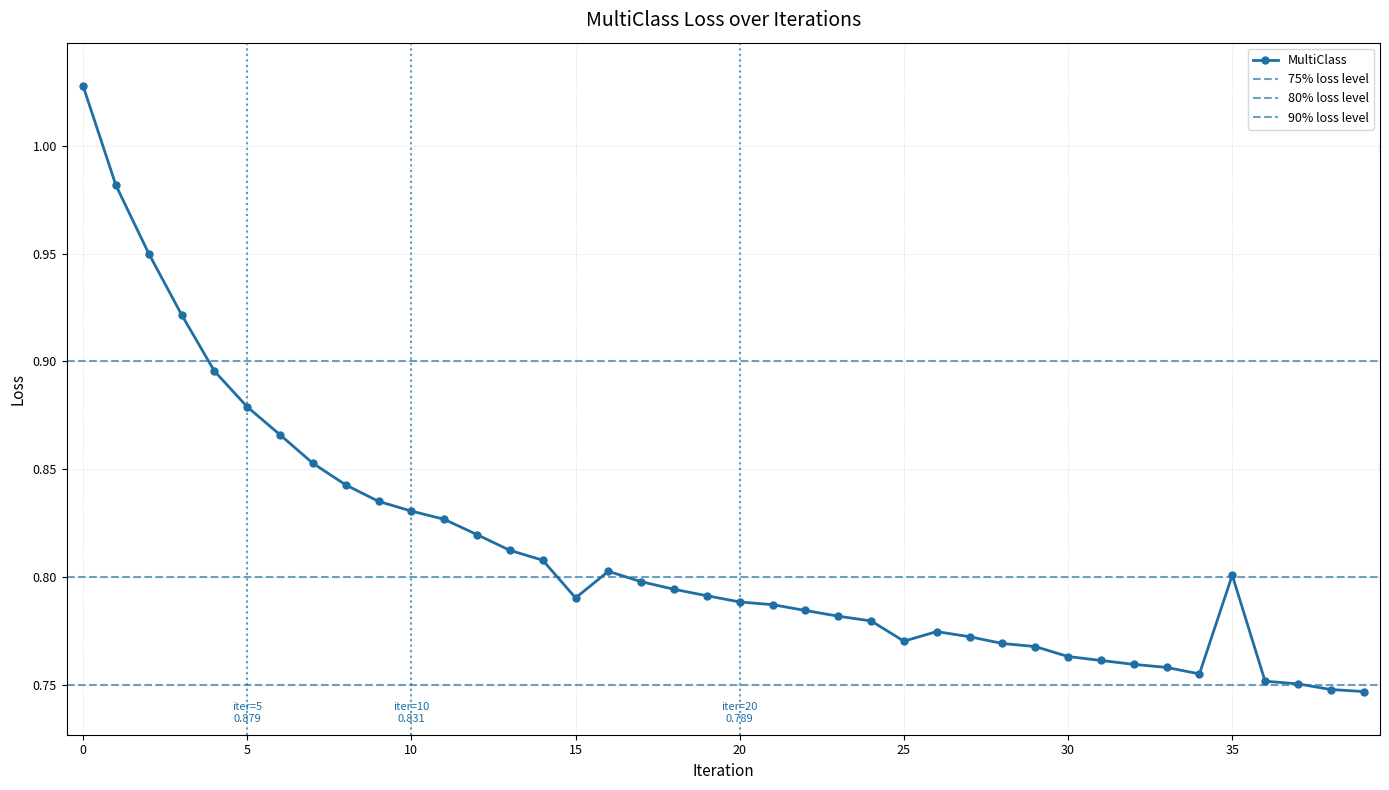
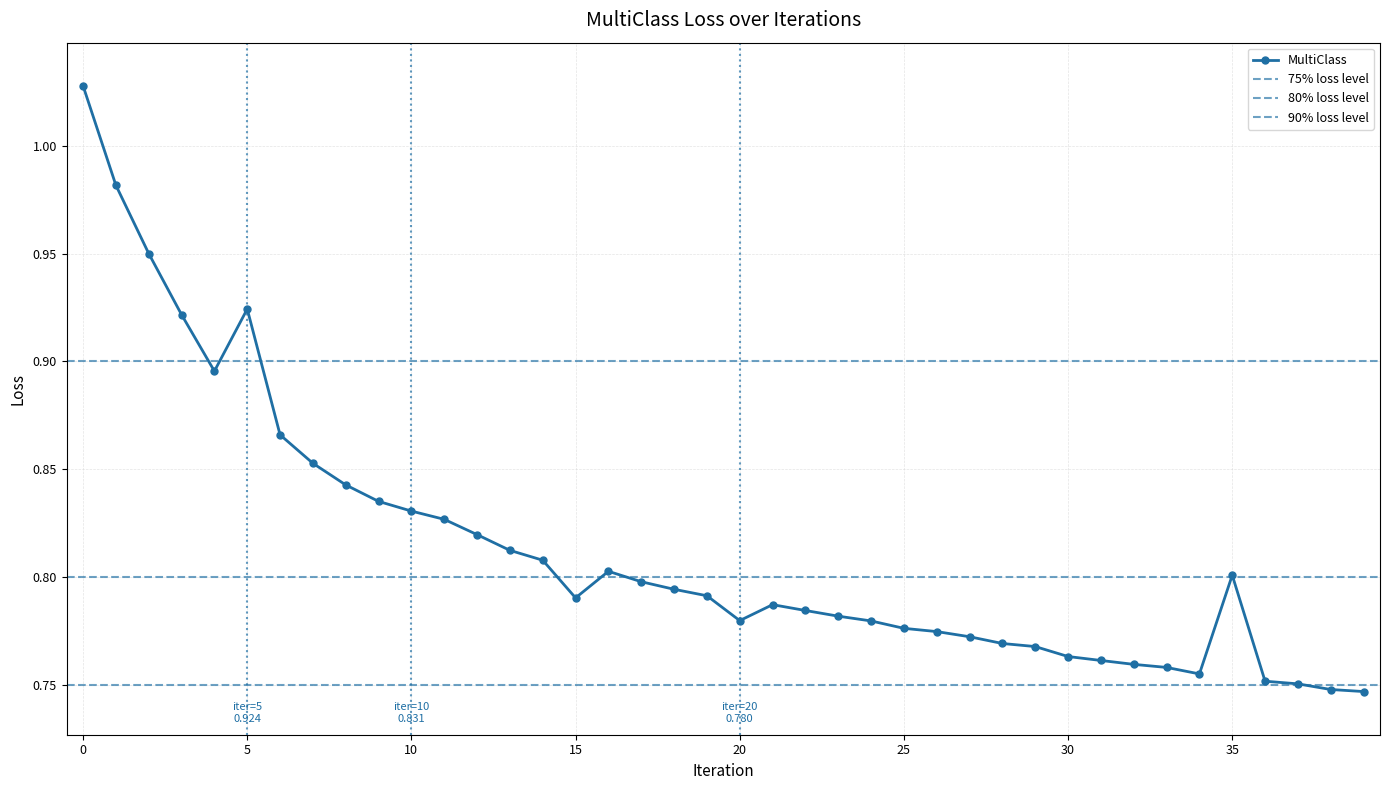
5: 0.879 -> 0.924
20: 0.789 -> 0.780
25: 0.770 -> 0.776
